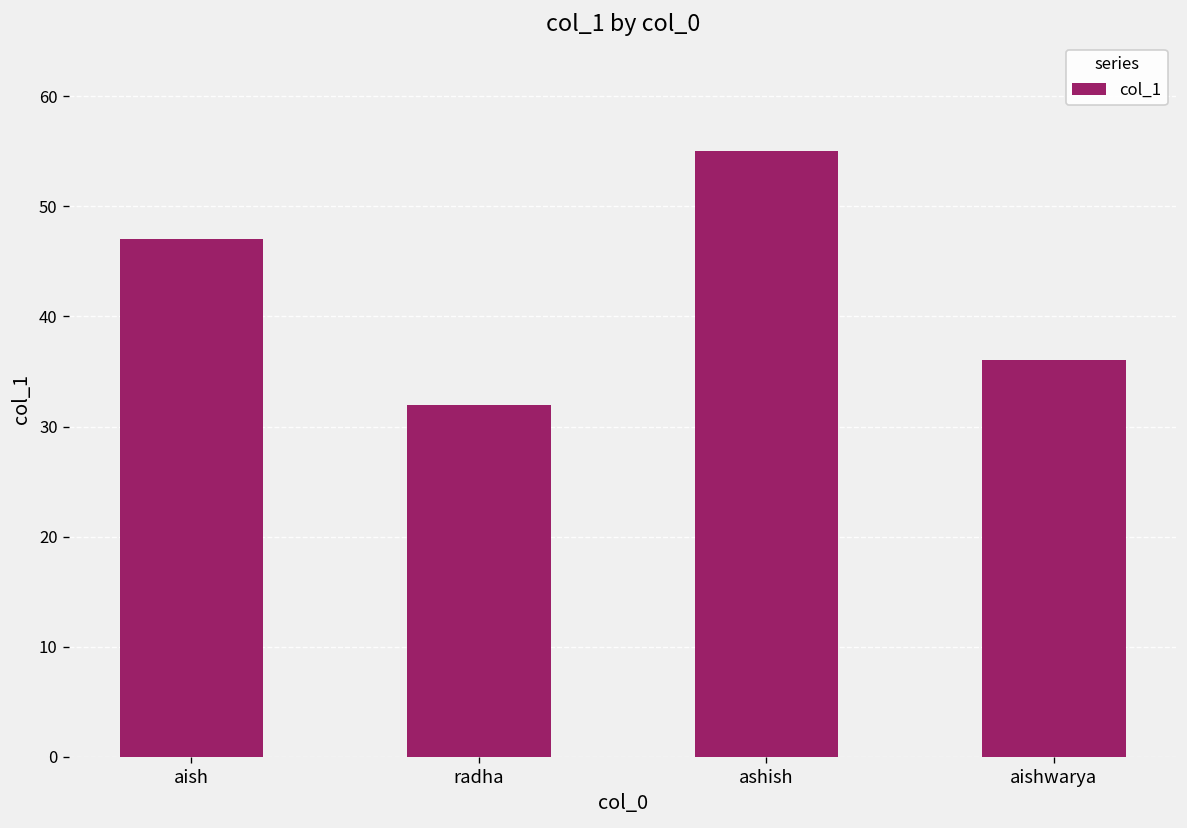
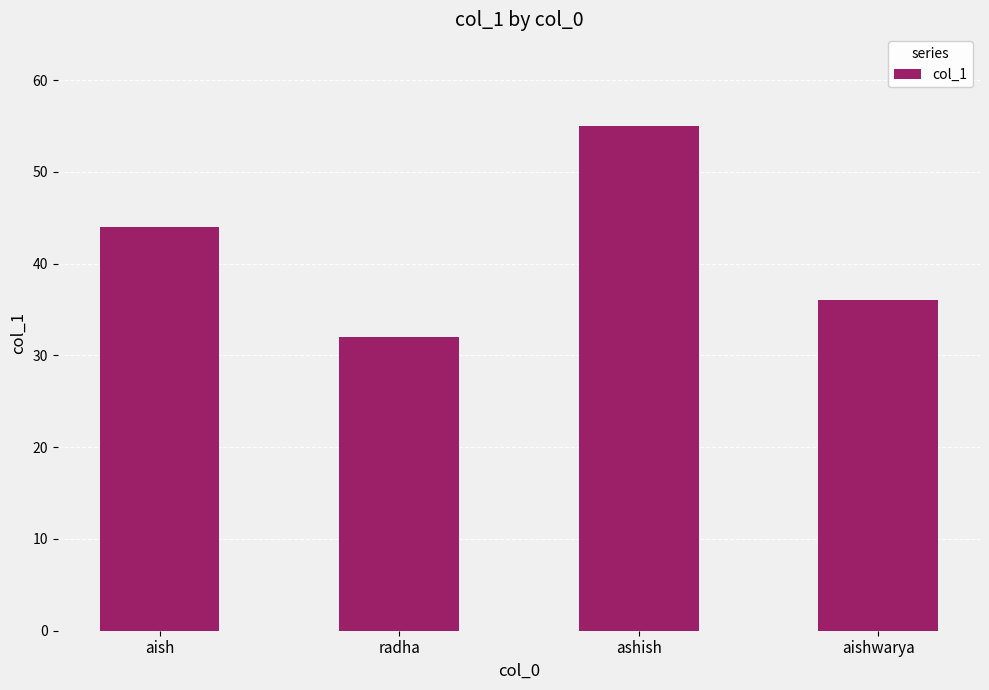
aish: 47 -> 44
